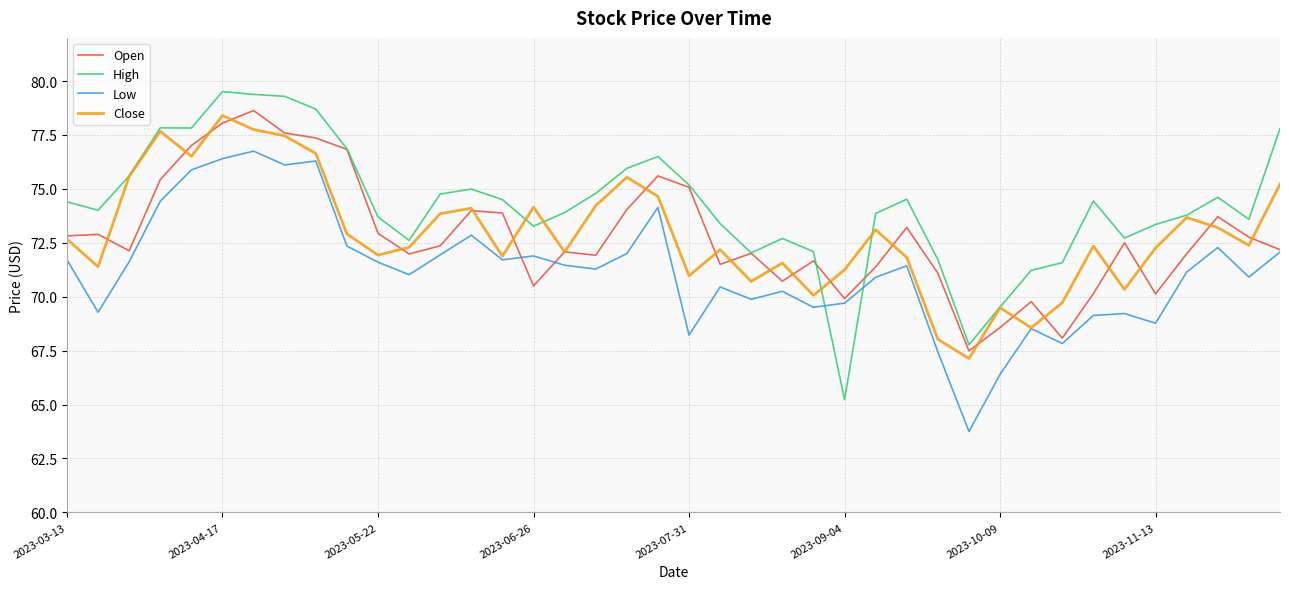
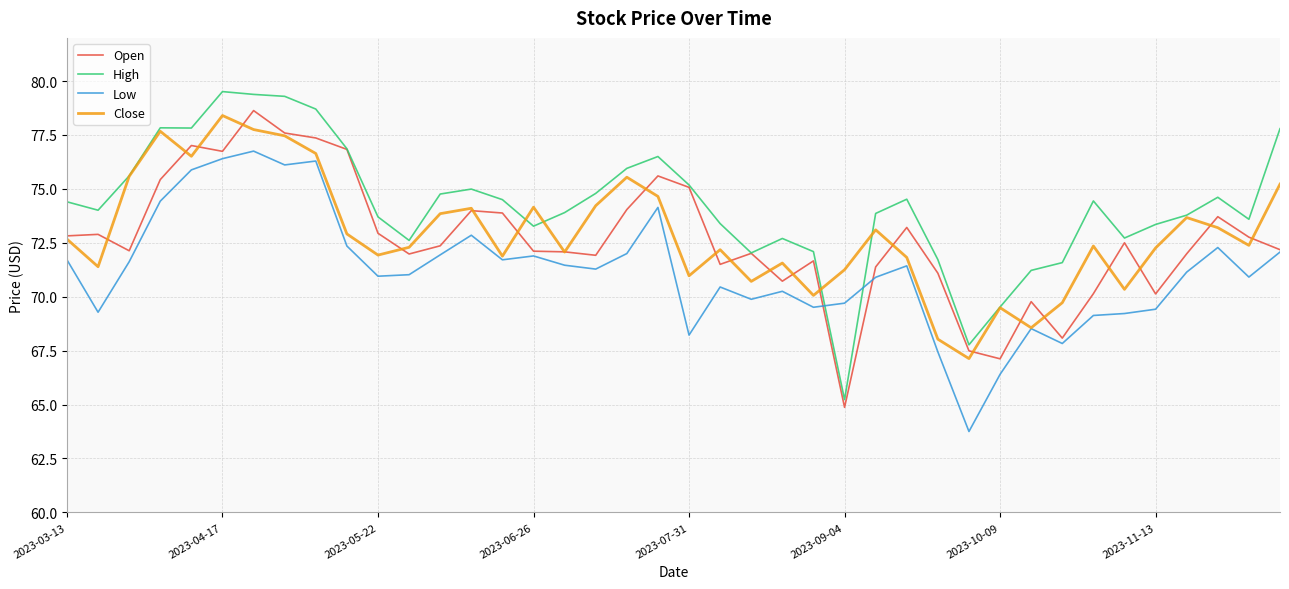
Open, 2023-04-17: 78.1 -> 76.7
Low, 2023-05-22: 71.6 -> 71.0
Open, 2023-06-26: 70.5 -> 72.1
Open, 2023-09-04: 69.9 -> 64.9
Open, 2023-10-09: 68.6 -> 67.1
Low, 2023-11-13: 68.8 -> 69.4
